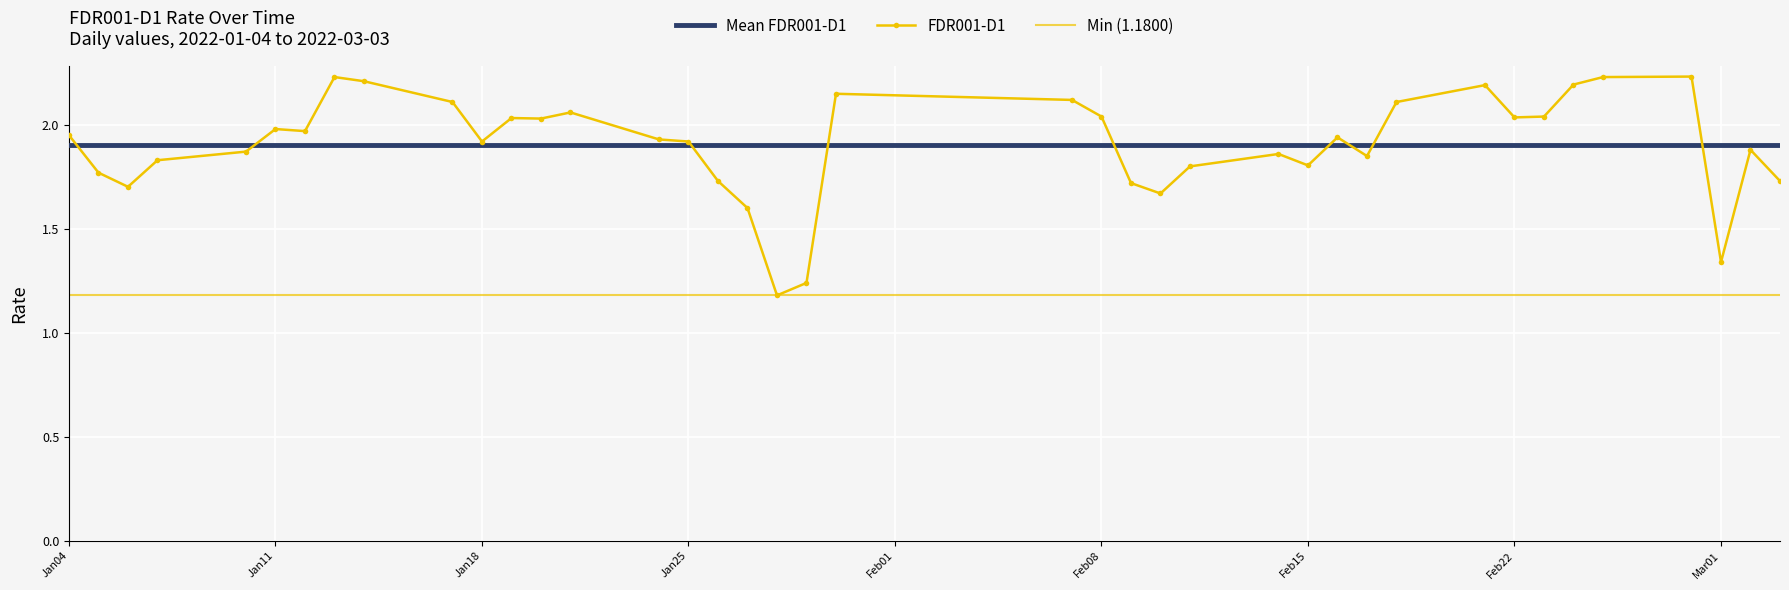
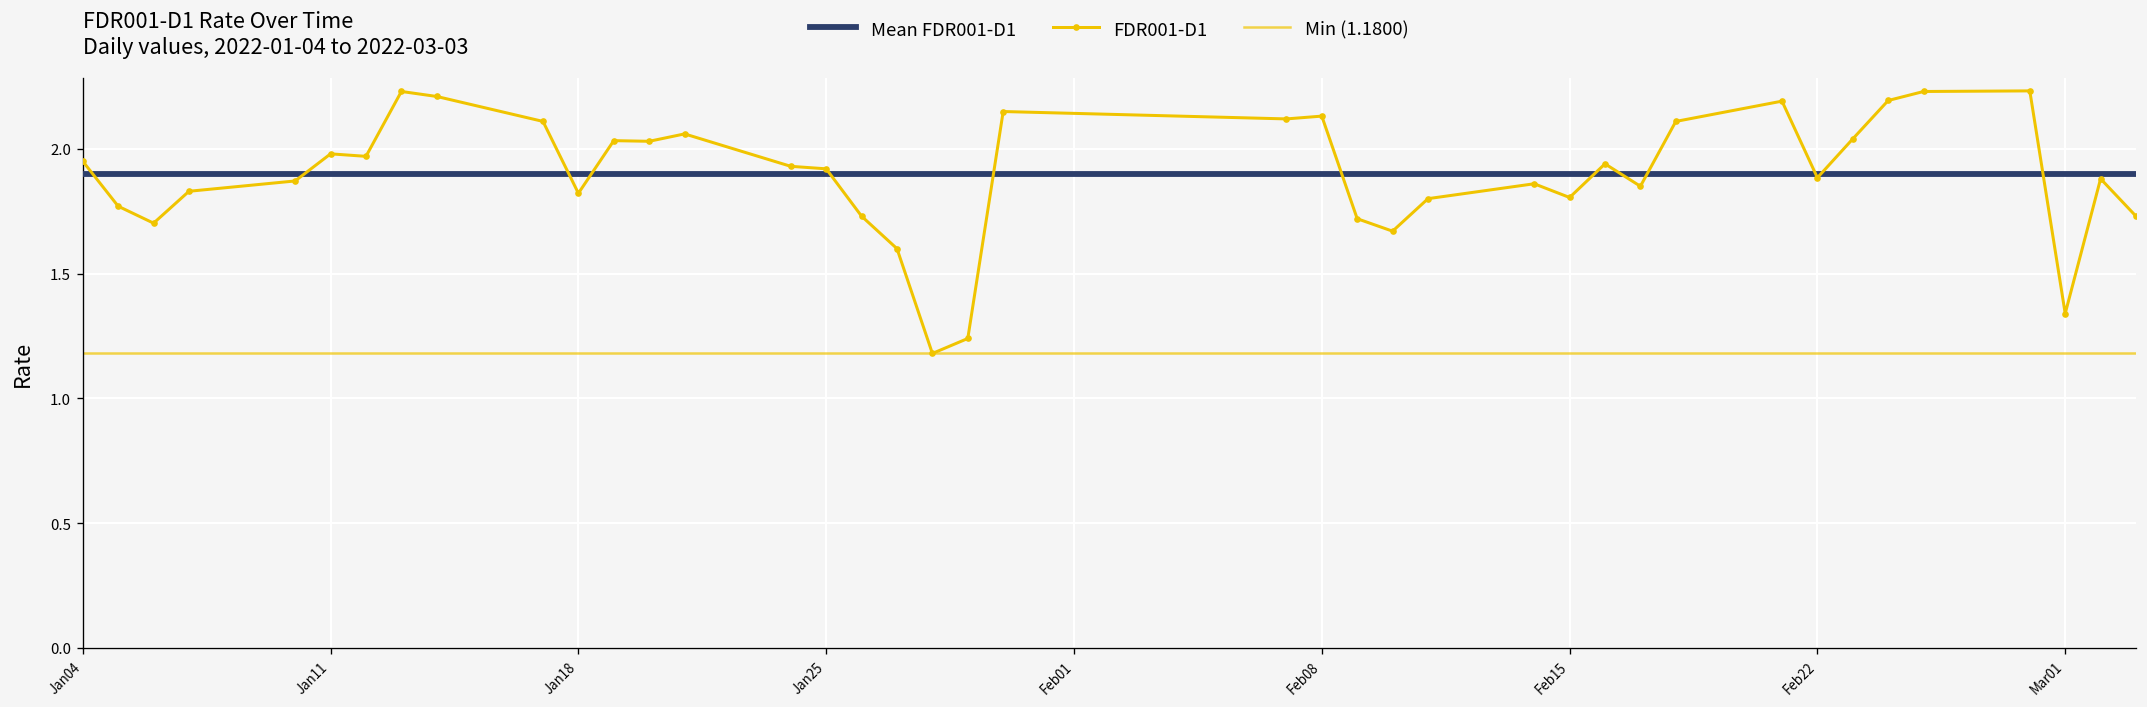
Jan18: 1.92 -> 1.82
Feb08: 2.04 -> 2.13
Feb22: 2.04 -> 1.88
